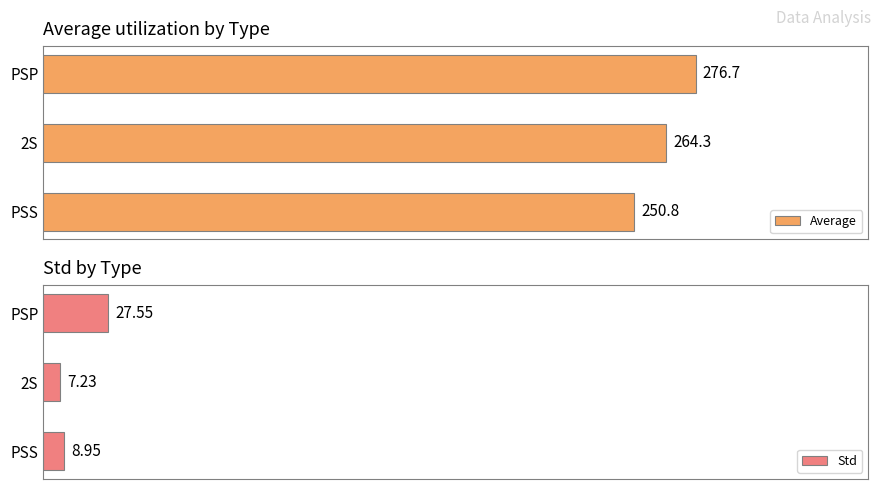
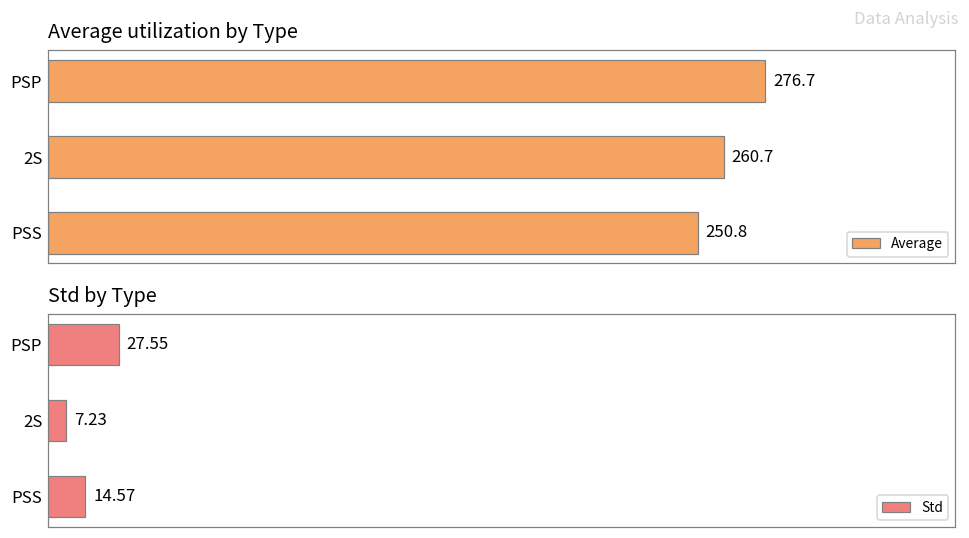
Average utilization by Type, 2S: 264.3 -> 260.7
Std by Type, PSS: 8.95 -> 14.57
